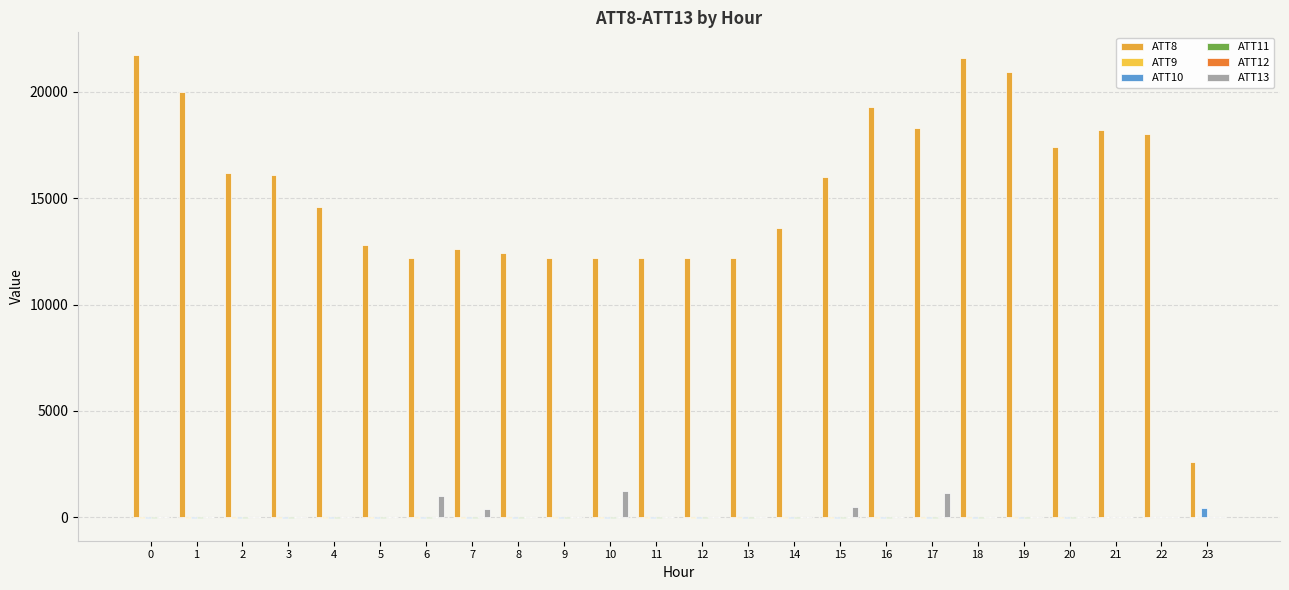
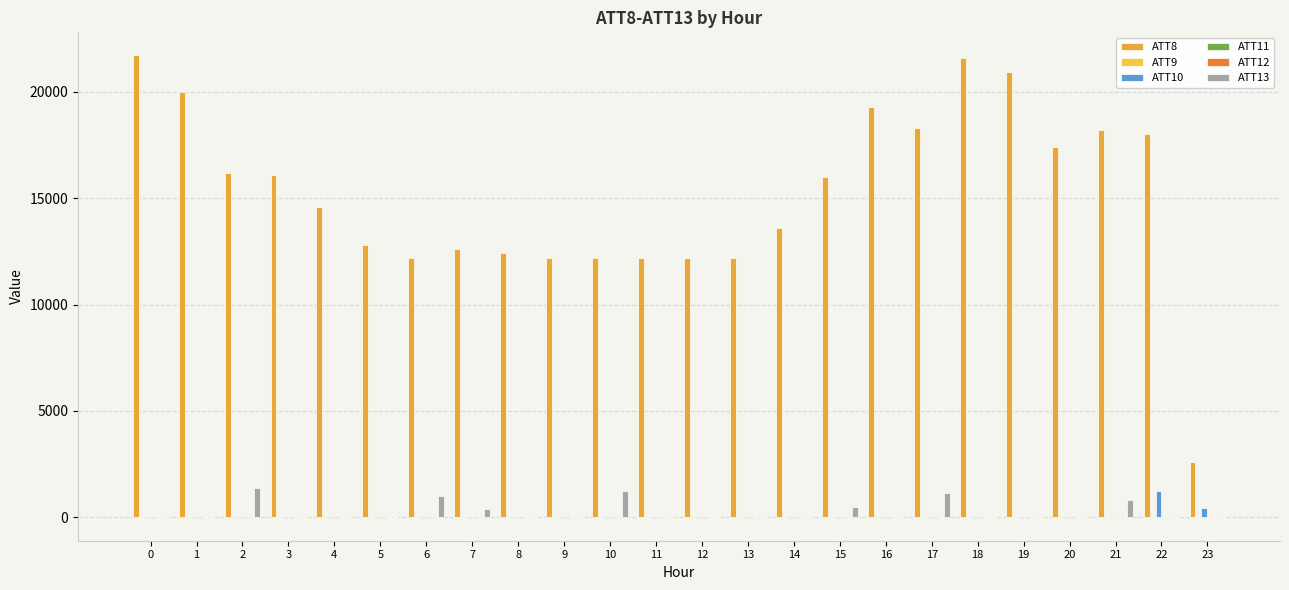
ATT13, 2: 0 -> 1400
ATT13, 21: 0 -> 800
ATT10, 22: 0 -> 1200
